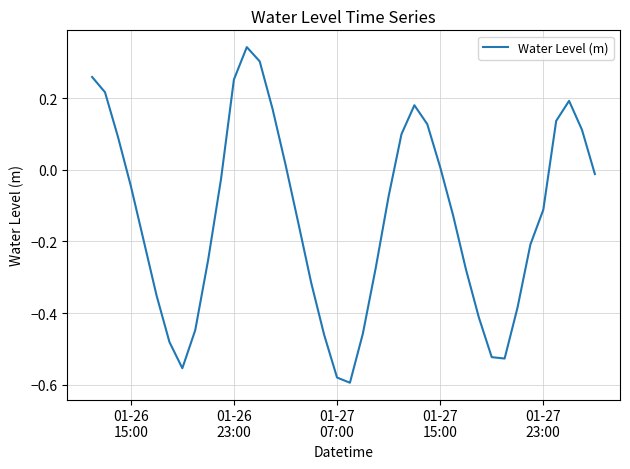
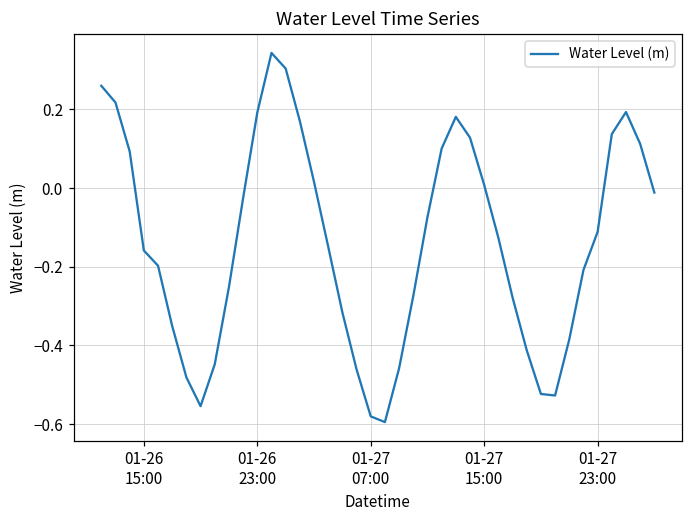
01-26 15:00: -0.04 -> -0.16
01-26 23:00: 0.25 -> 0.19
